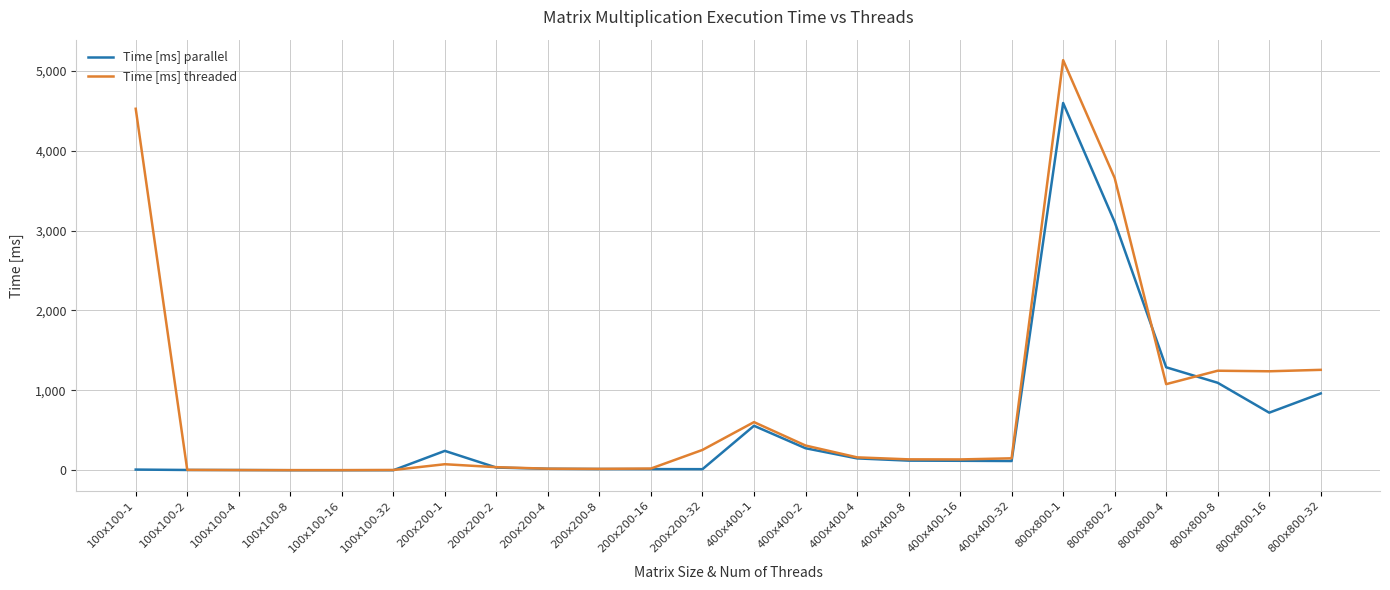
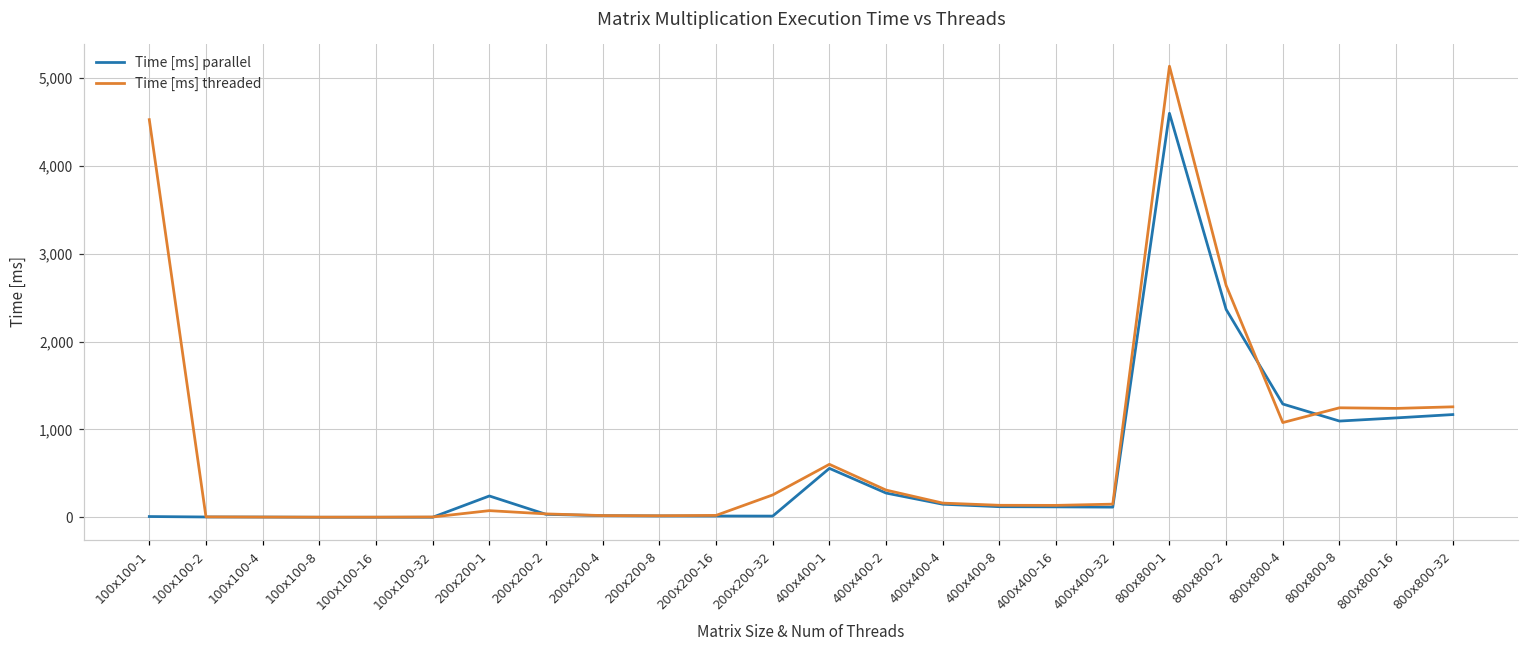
Time [ms] parallel, 800x800-2: 3,100 -> 2,400
Time [ms] threaded, 800x800-2: 3,700 -> 2,600
Time [ms] parallel, 800x800-16: 700 -> 1,100
Time [ms] parallel, 800x800-32: 1,000 -> 1,200
